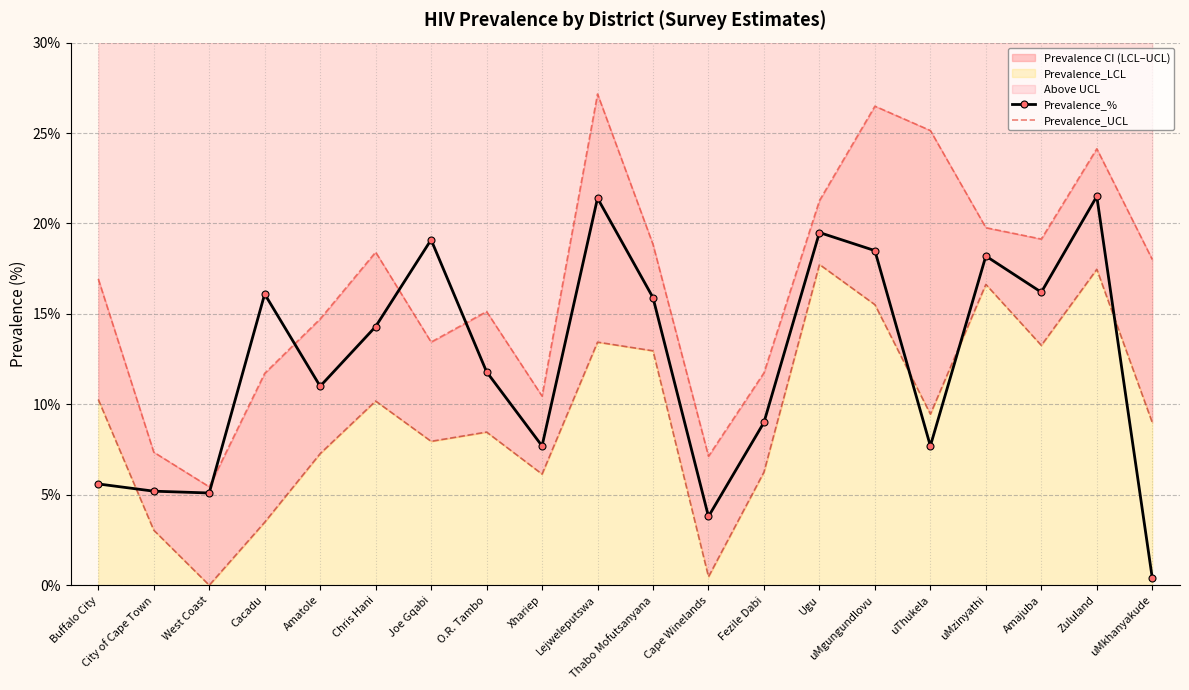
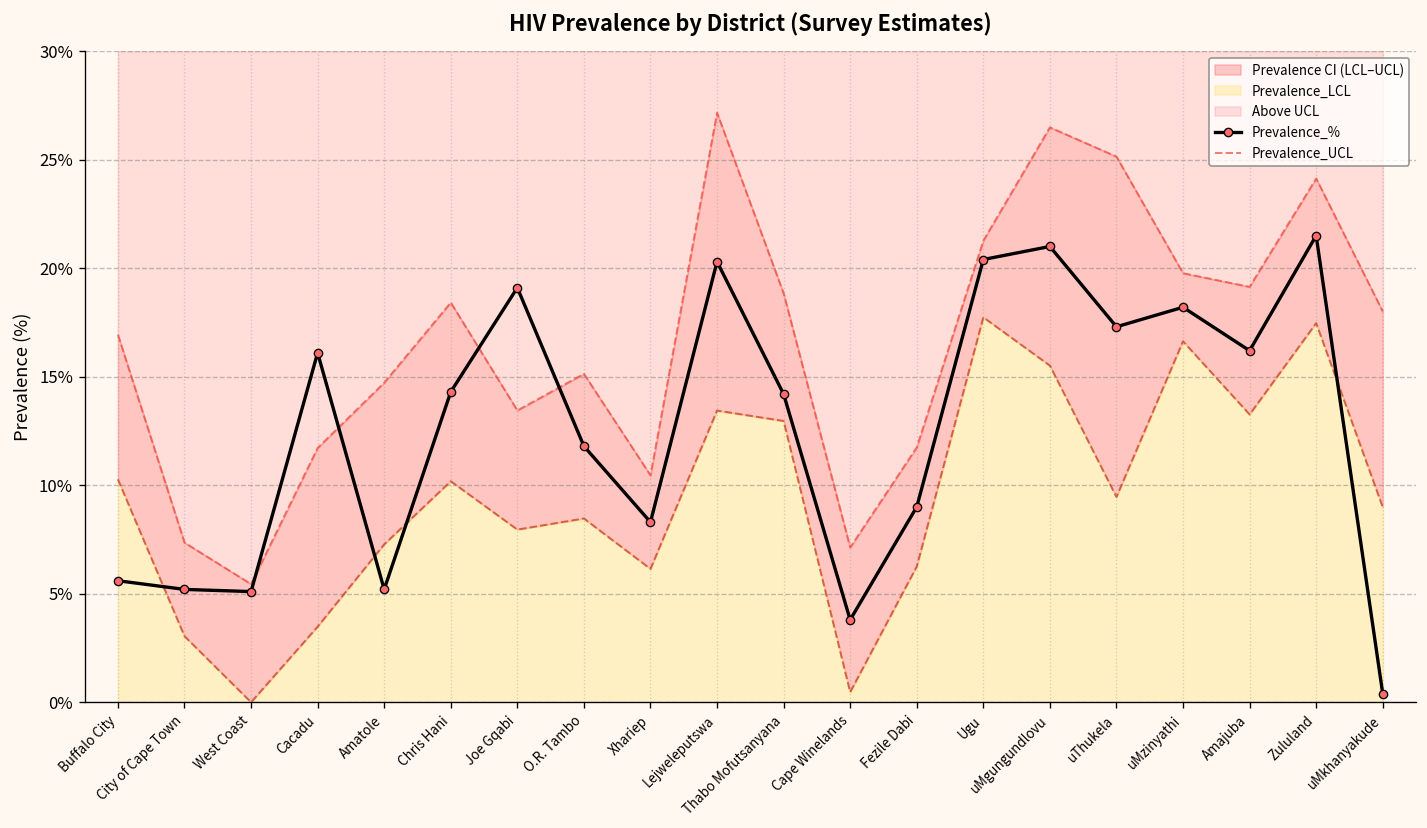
Prevalence_%, Amatole: 11.0% -> 5.2%
Prevalence_%, Xhariep: 7.7% -> 8.3%
Prevalence_%, Lejweleputswa: 21.4% -> 20.3%
Prevalence_%, Thabo Mofutsanyana: 15.9% -> 14.2%
Prevalence_%, Ugu: 19.5% -> 20.4%
Prevalence_%, uMgungundlovu: 18.5% -> 21.0%
Prevalence_%, uThukela: 7.7% -> 17.3%
